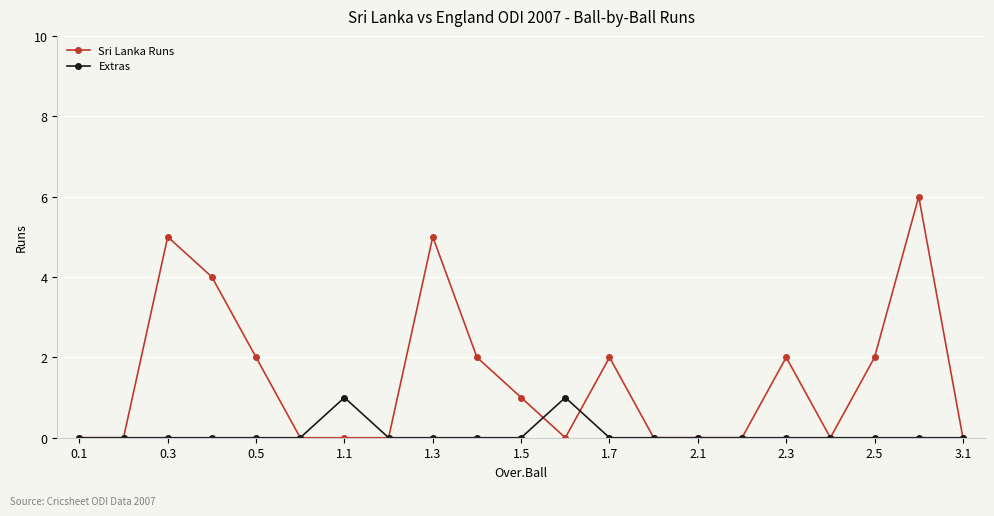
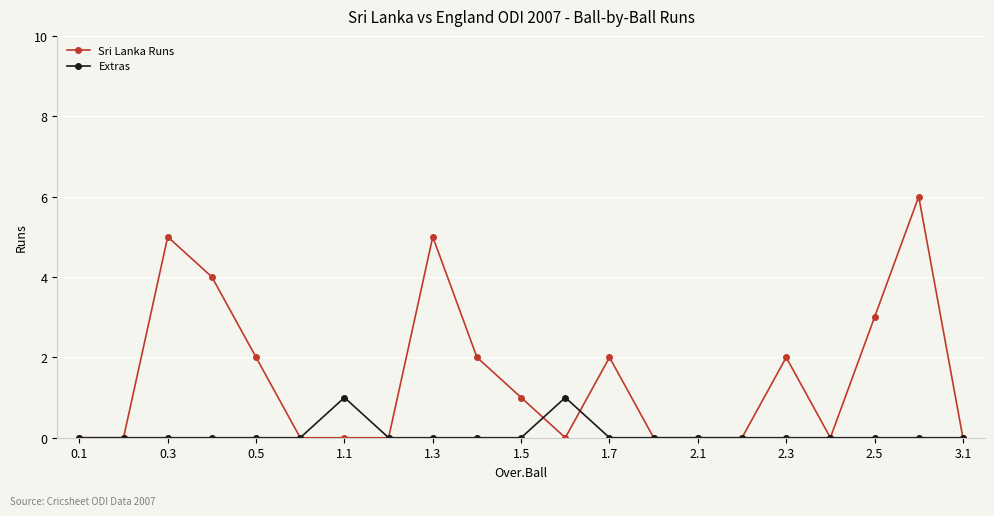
Sri Lanka Runs, 2.5: 2 -> 3
